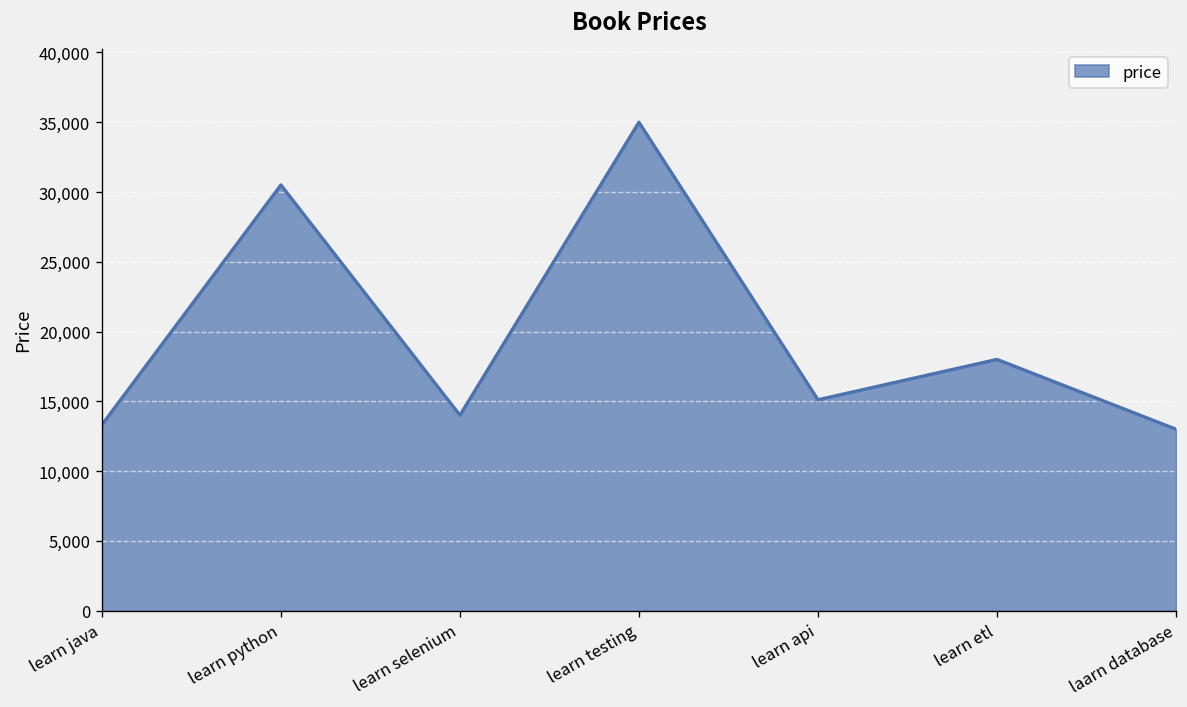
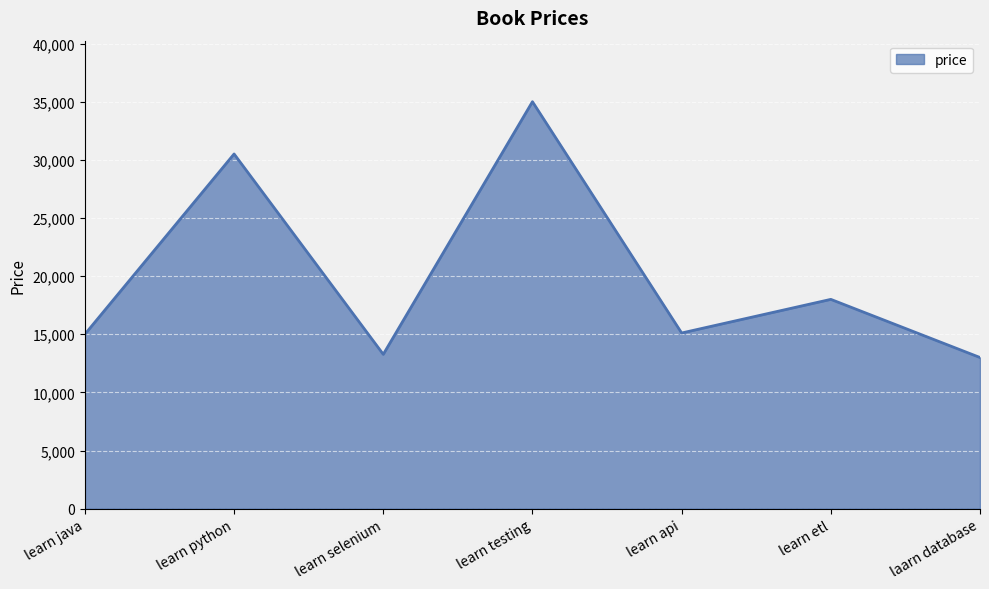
learn java: 13,300 -> 15,000
learn selenium: 14,000 -> 13,300
